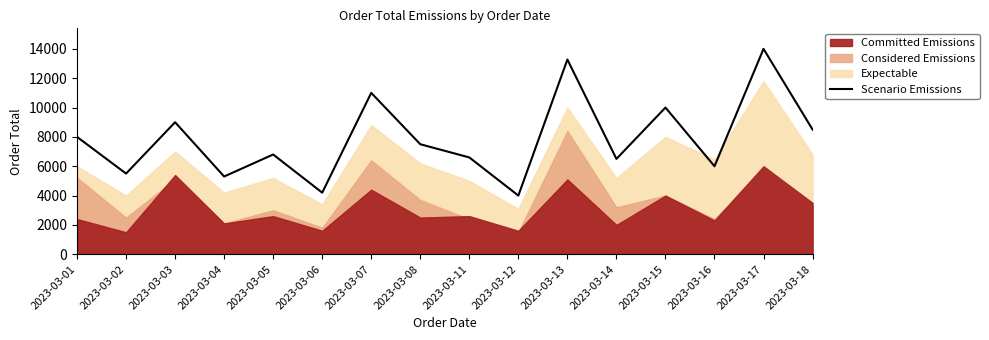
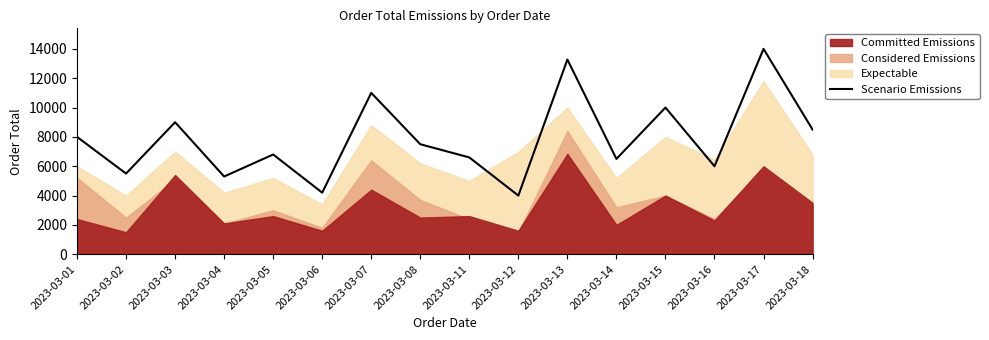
Expectable, 2023-03-12: 3100 -> 7000
Committed Emissions, 2023-03-13: 5100 -> 6800
